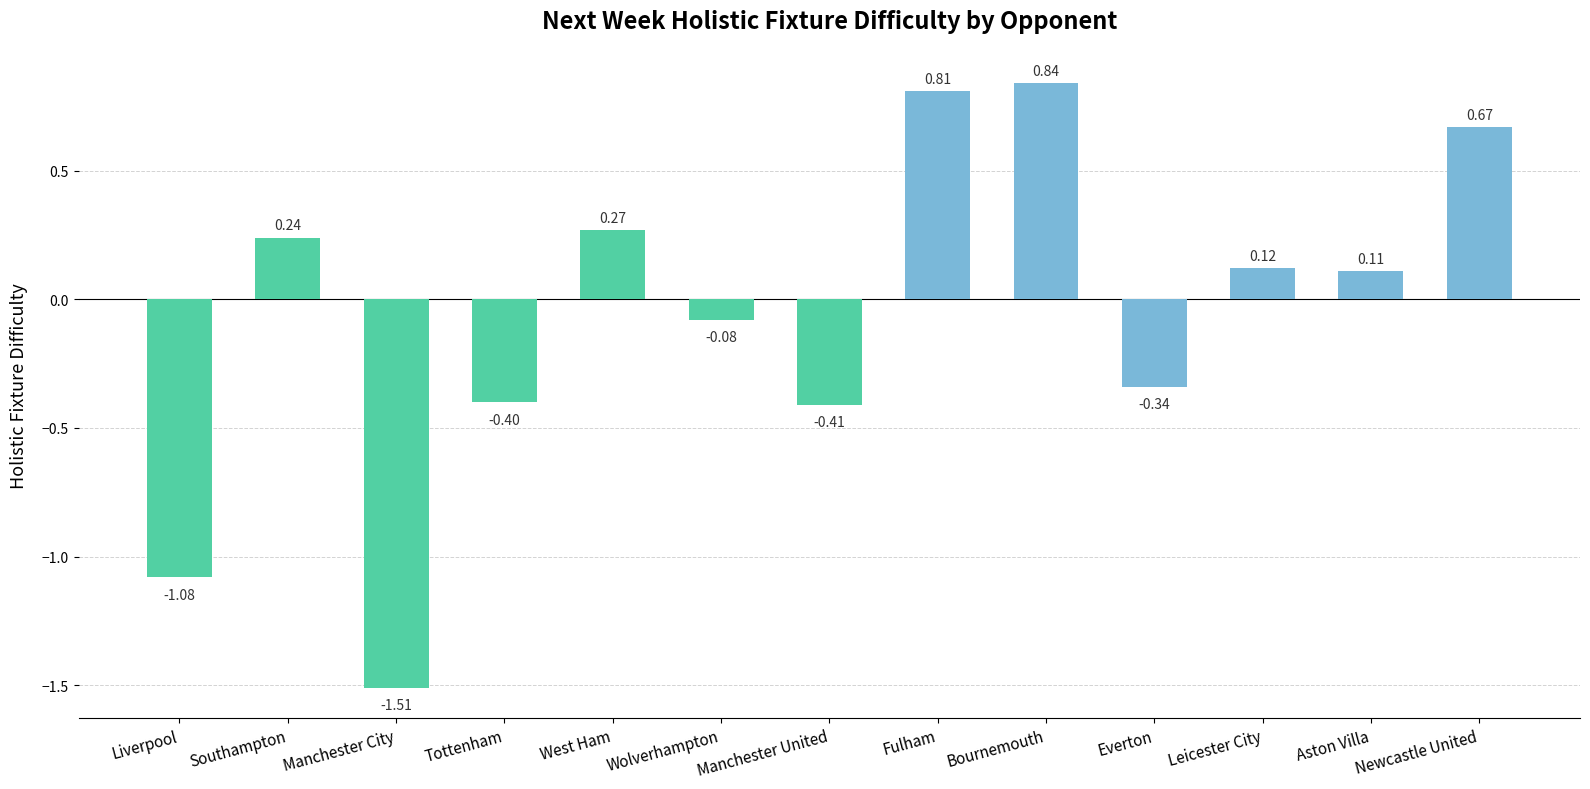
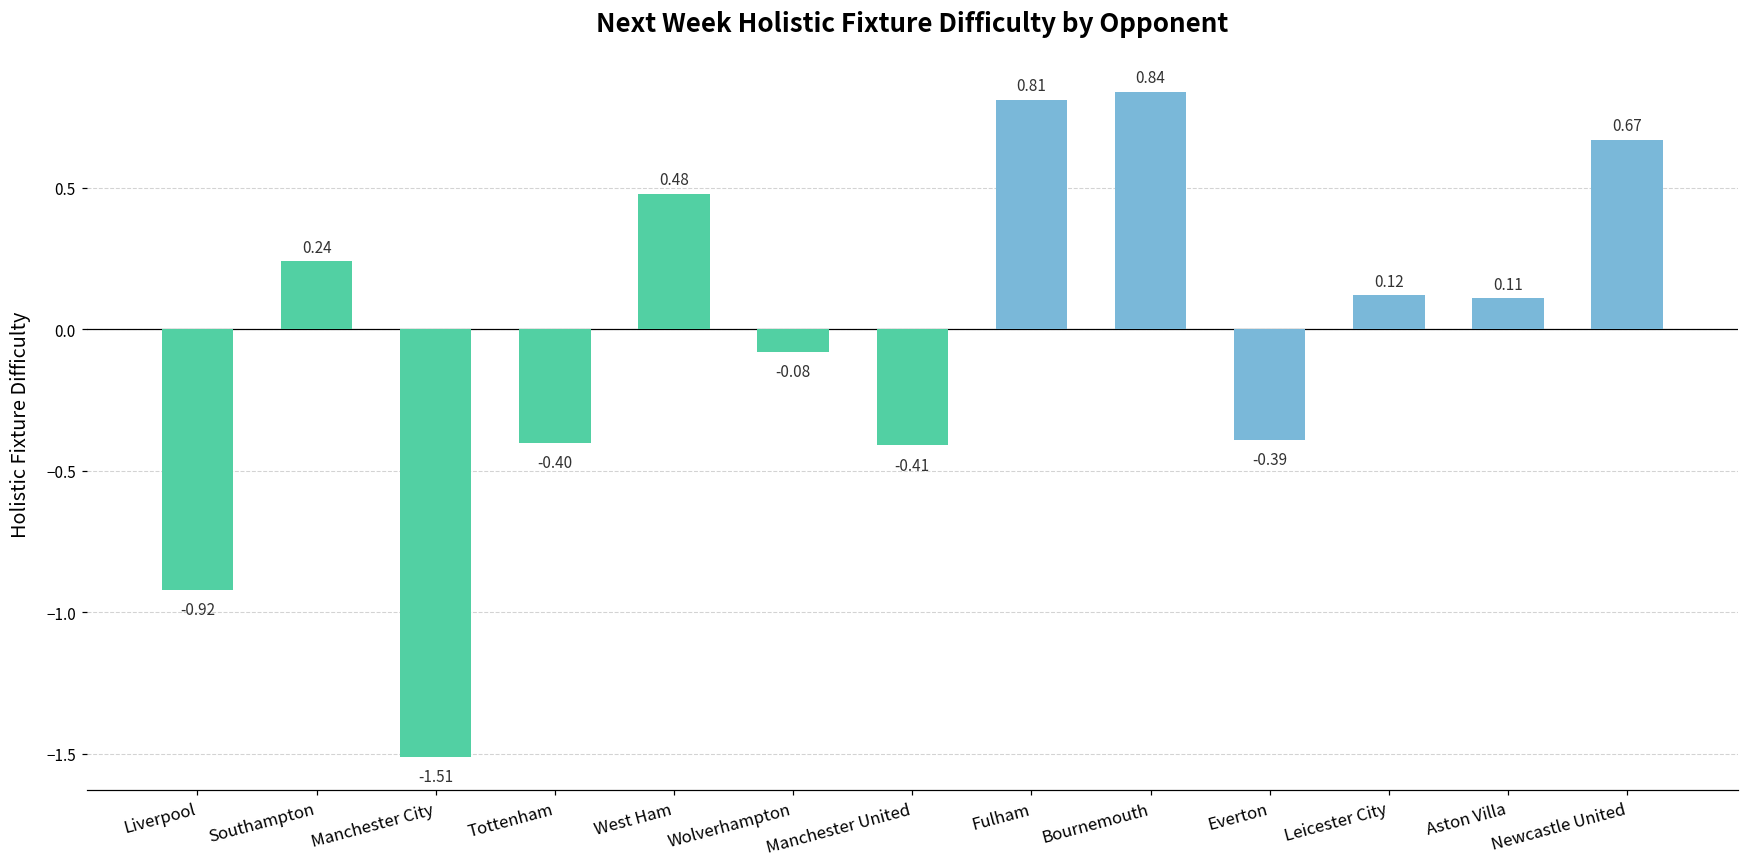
Liverpool: -1.08 -> -0.92
West Ham: 0.27 -> 0.48
Everton: -0.34 -> -0.39
